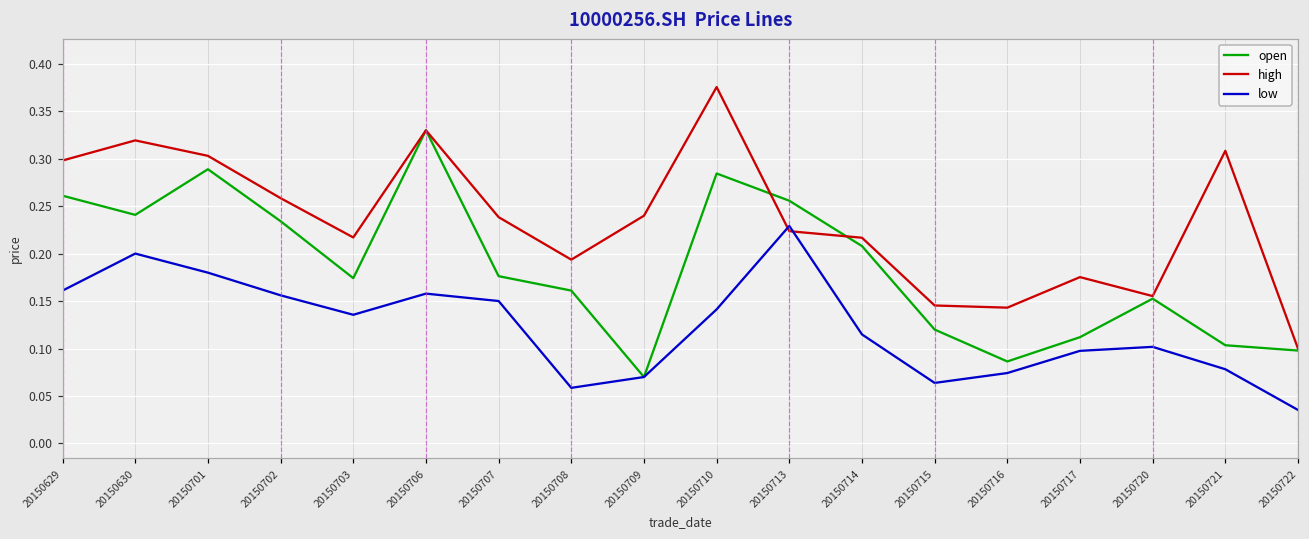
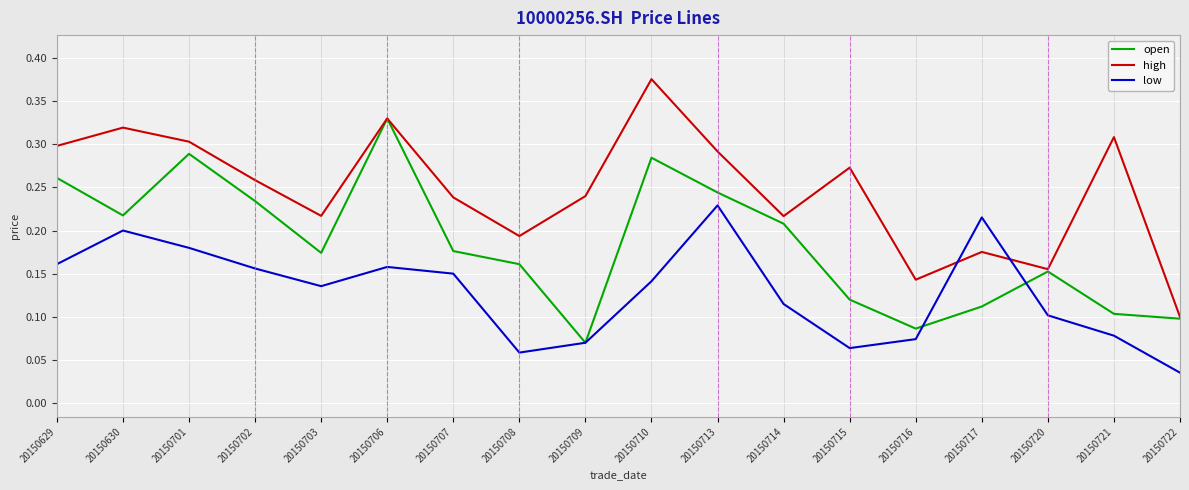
open, 20150630: 0.24 -> 0.22
open, 20150713: 0.26 -> 0.24
high, 20150713: 0.22 -> 0.29
high, 20150715: 0.15 -> 0.27
low, 20150717: 0.10 -> 0.22
